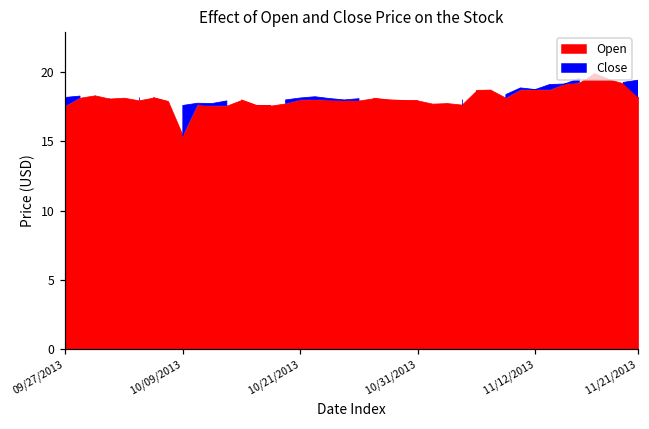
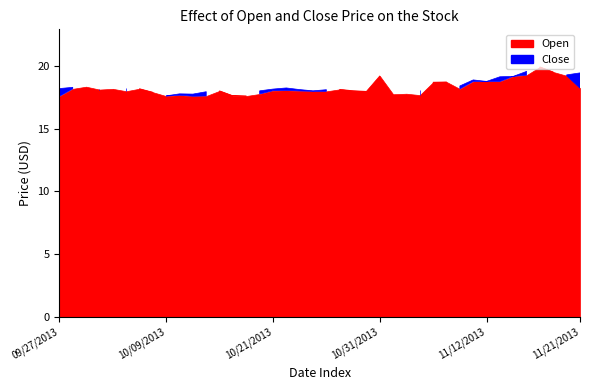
10/09/2013: 15.4 -> 17.6
10/31/2013: 18.0 -> 19.2
